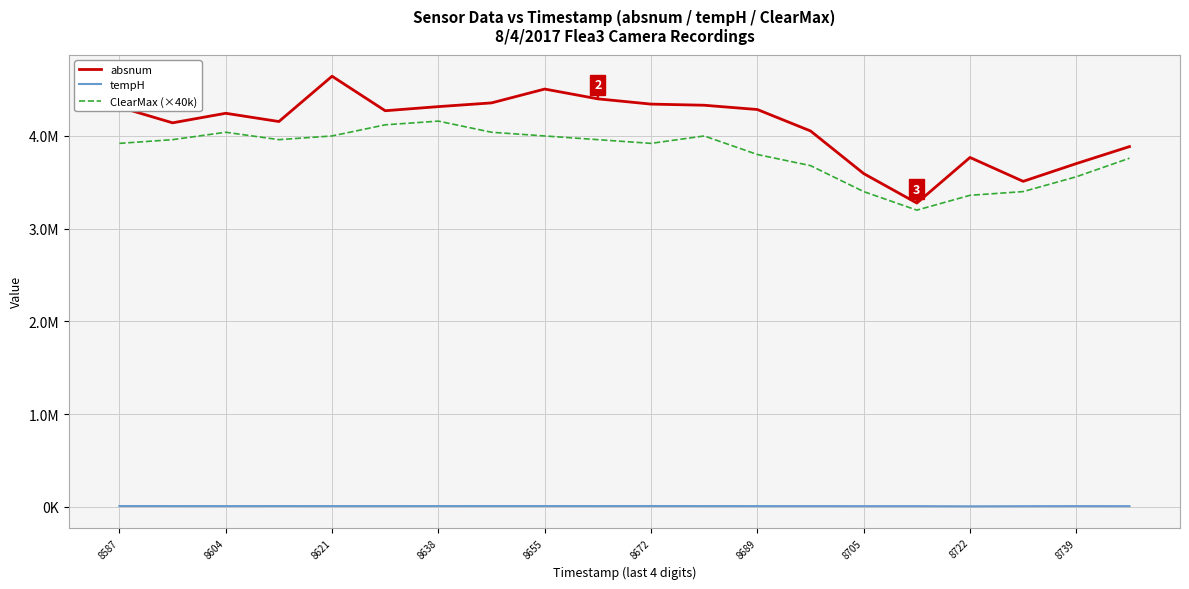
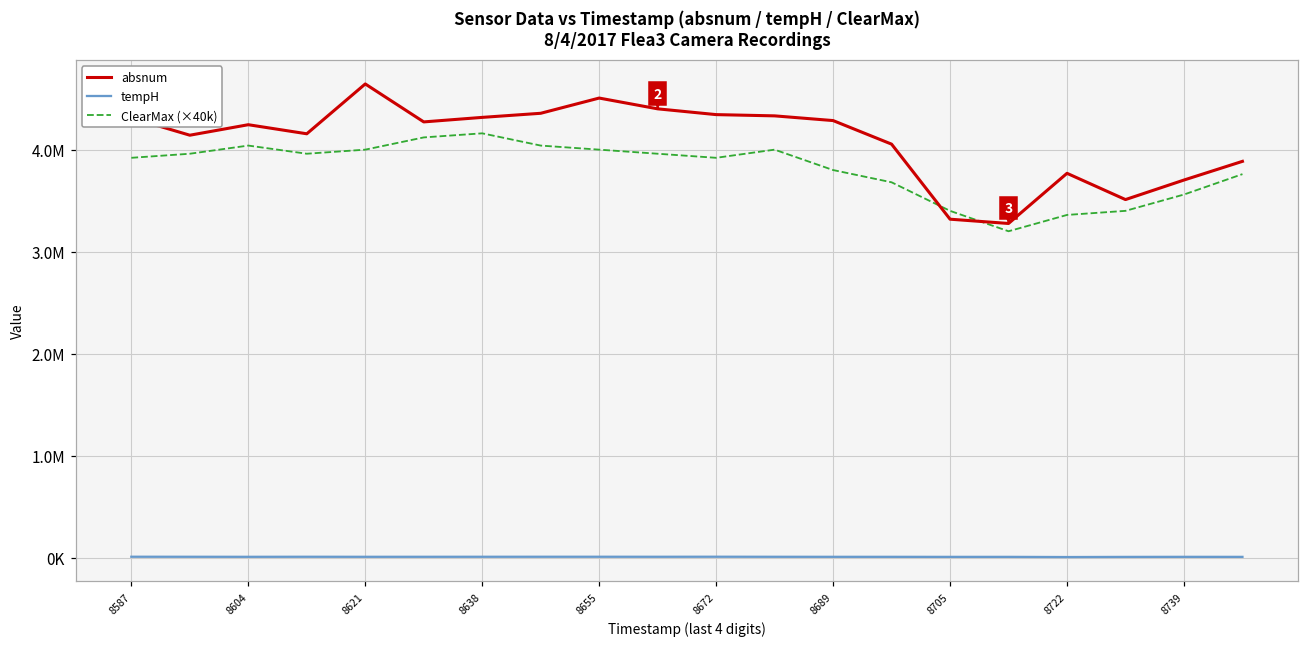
absnum, 8705: 3600000 -> 3300000
